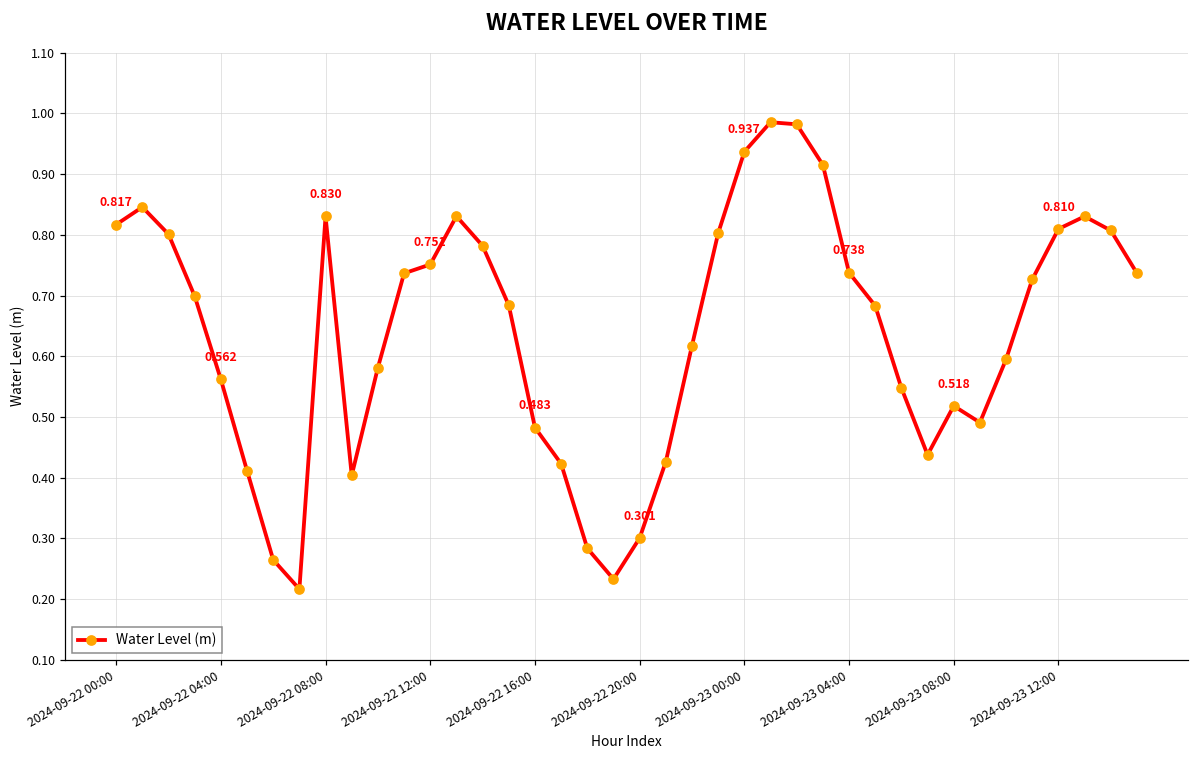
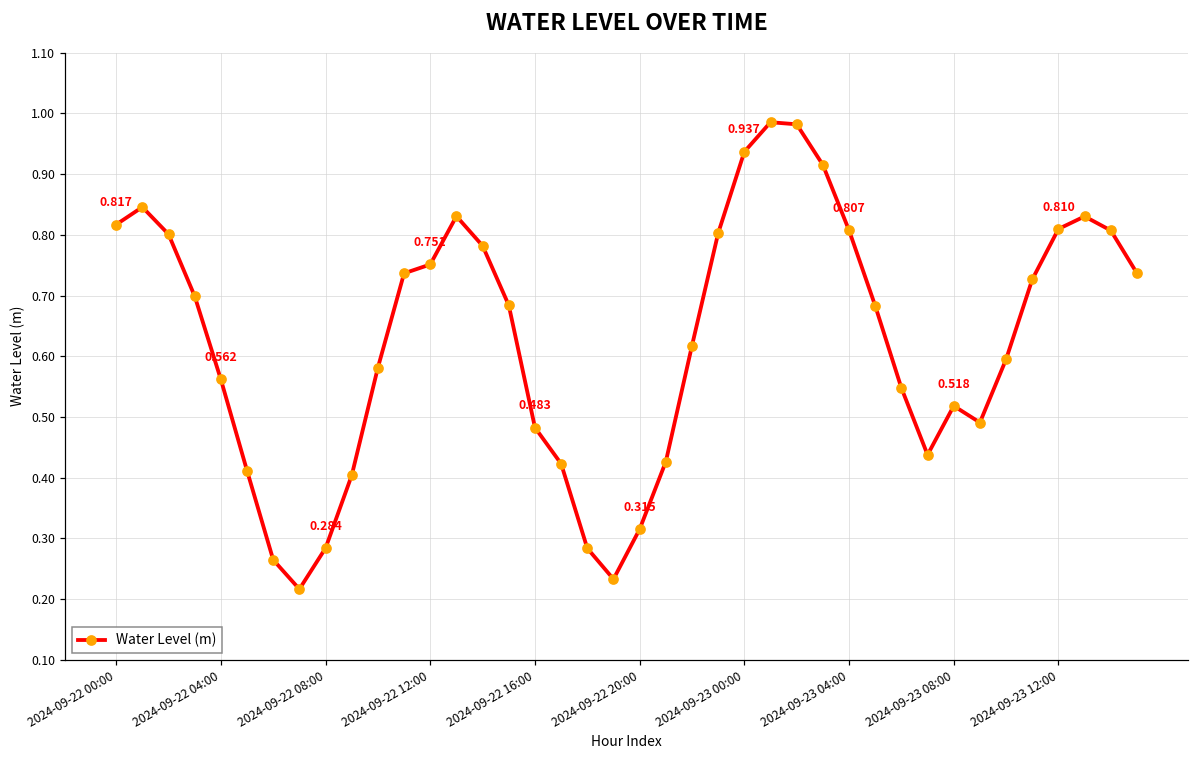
2024-09-22 08:00: 0.830 -> 0.284
2024-09-22 20:00: 0.301 -> 0.315
2024-09-23 04:00: 0.738 -> 0.807
